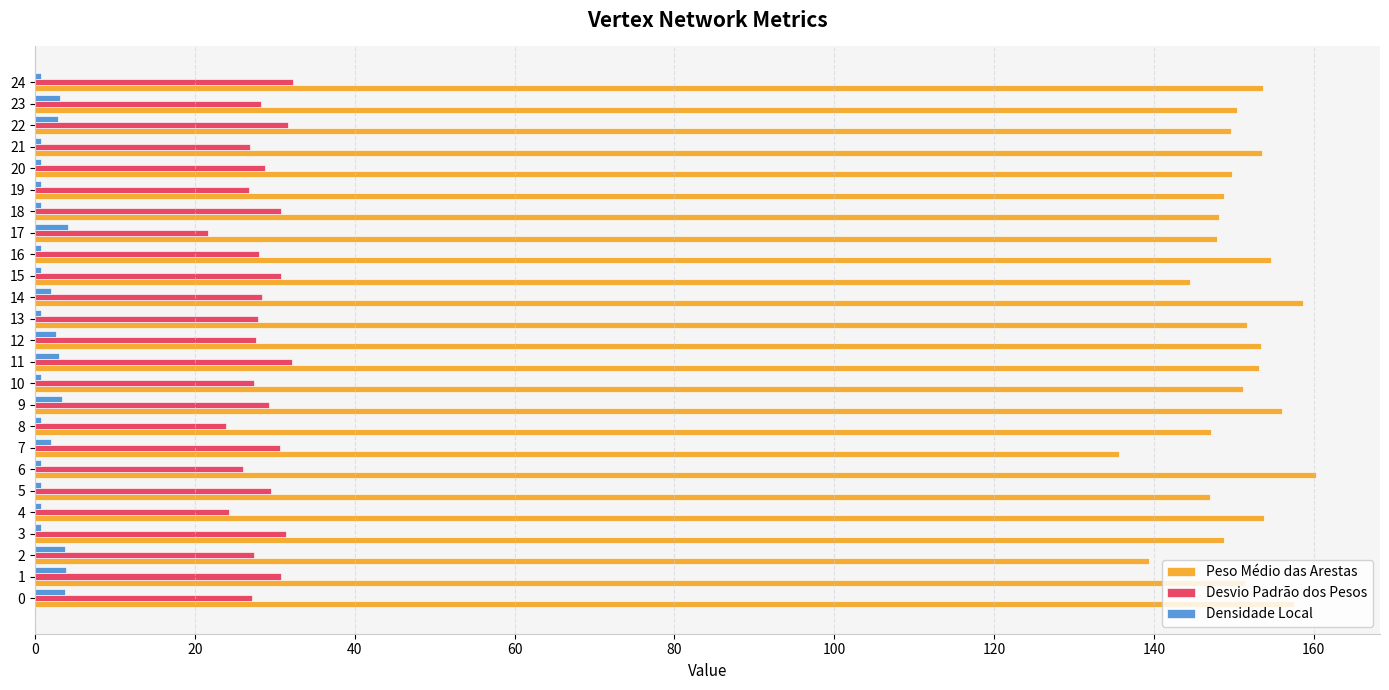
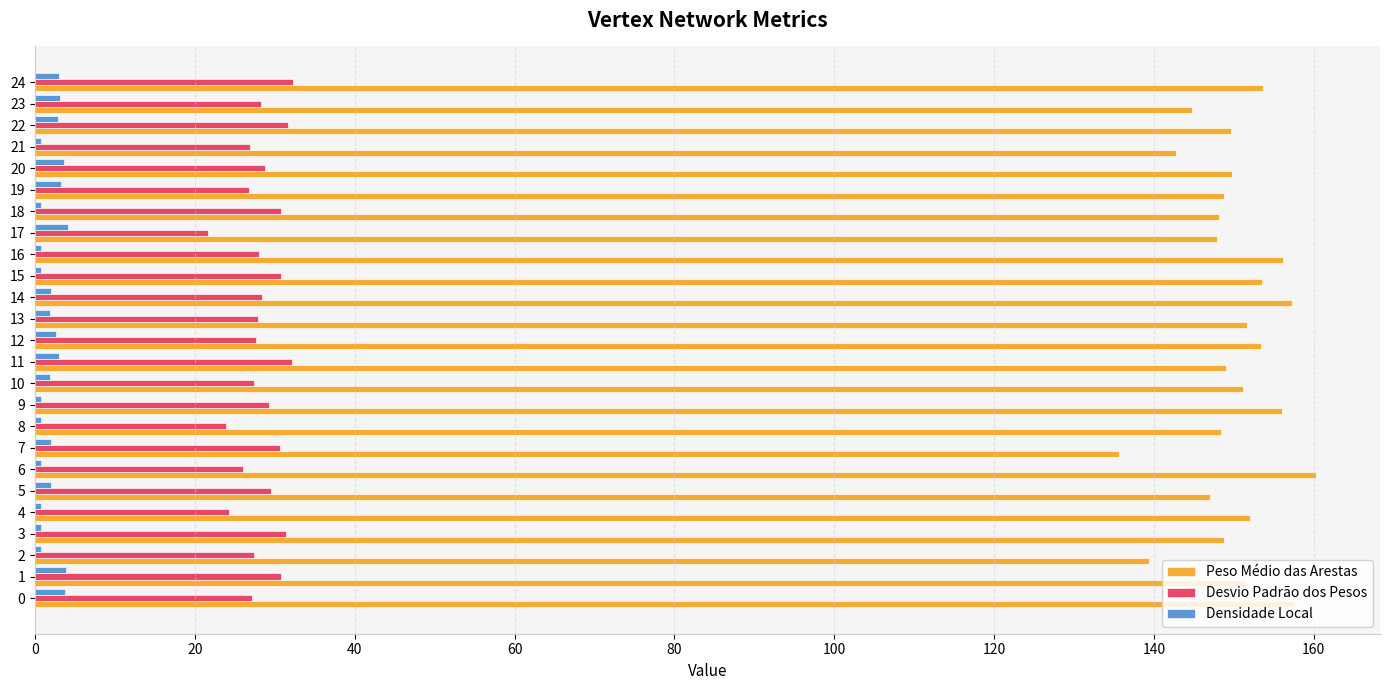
Densidade Local, 24: 1 -> 3
Peso Médio das Arestas, 23: 150 -> 145
Peso Médio das Arestas, 21: 154 -> 143
Densidade Local, 20: 1 -> 4
Densidade Local, 19: 1 -> 3
Peso Médio das Arestas, 16: 155 -> 156
Peso Médio das Arestas, 15: 144 -> 154
Peso Médio das Arestas, 14: 159 -> 157
Densidade Local, 13: 1 -> 2
Peso Médio das Arestas, 11: 153 -> 149
Densidade Local, 10: 1 -> 2
Densidade Local, 9: 3 -> 1
Peso Médio das Arestas, 8: 147 -> 148
Densidade Local, 5: 1 -> 2
Peso Médio das Arestas, 4: 154 -> 152
Densidade Local, 2: 4 -> 1
